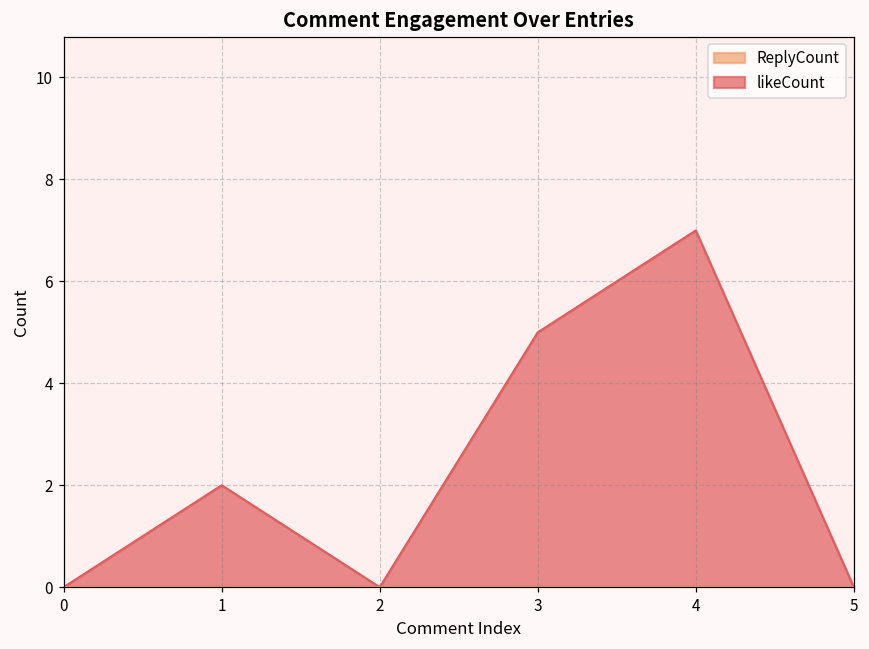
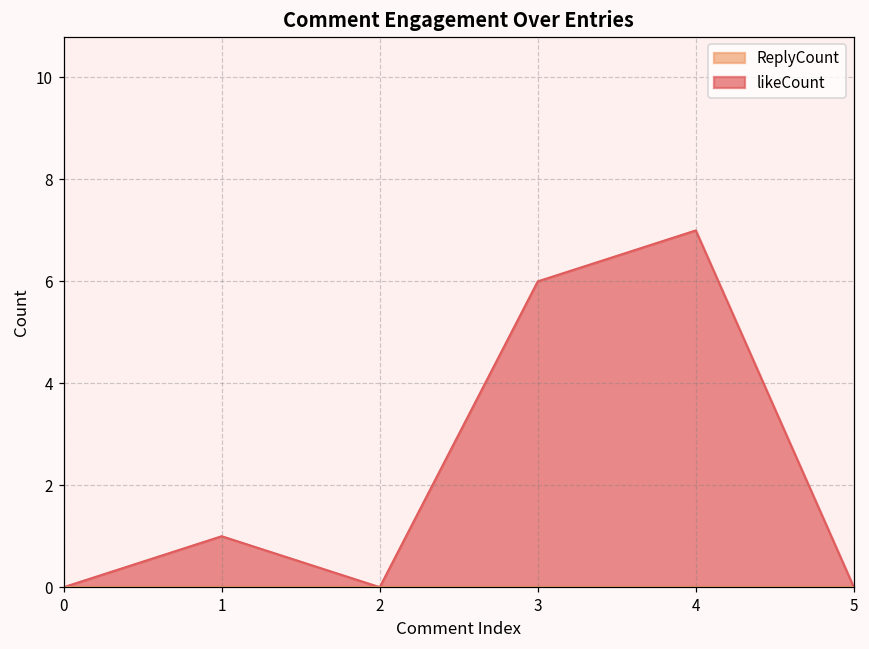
likeCount, 1: 2 -> 1
likeCount, 3: 5 -> 6
